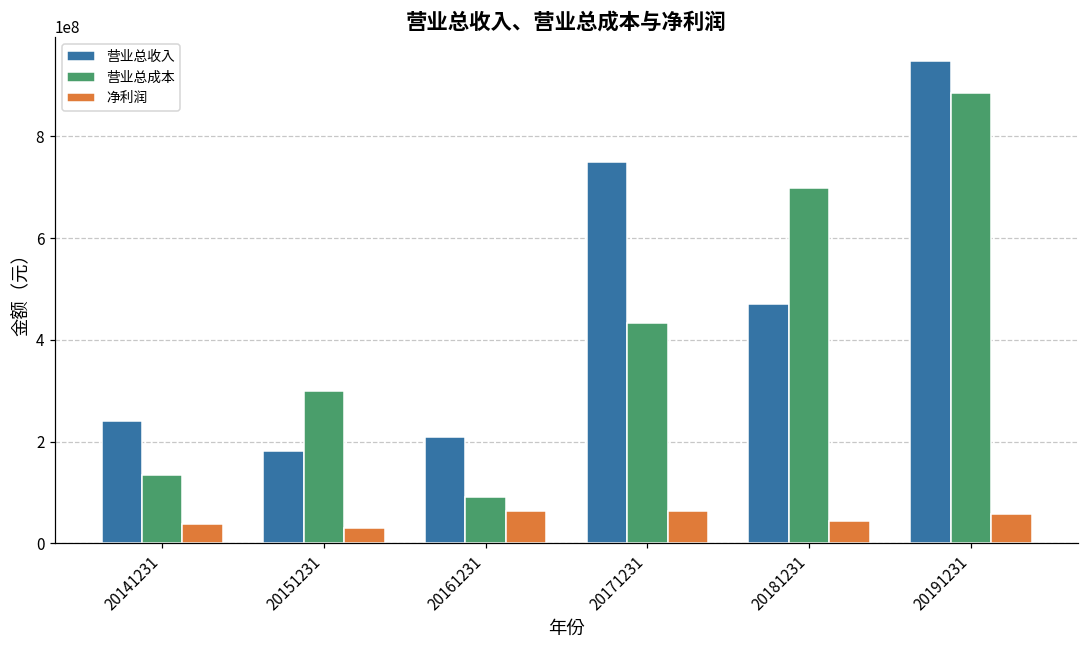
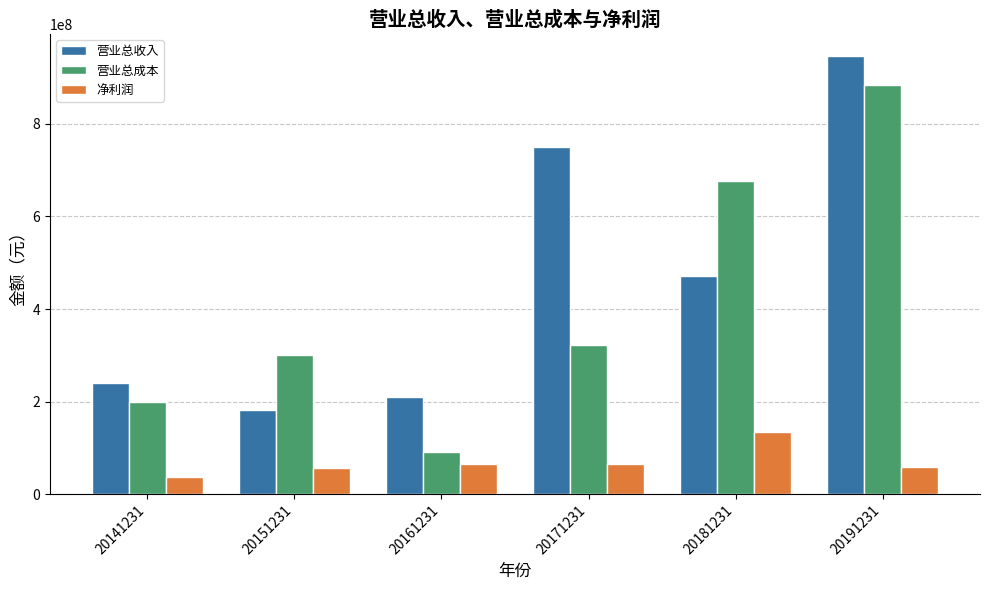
营业总成本, 20141231: 130000000 -> 200000000
净利润, 20151231: 30000000 -> 60000000
营业总成本, 20171231: 430000000 -> 320000000
营业总成本, 20181231: 700000000 -> 680000000
净利润, 20181231: 40000000 -> 140000000
